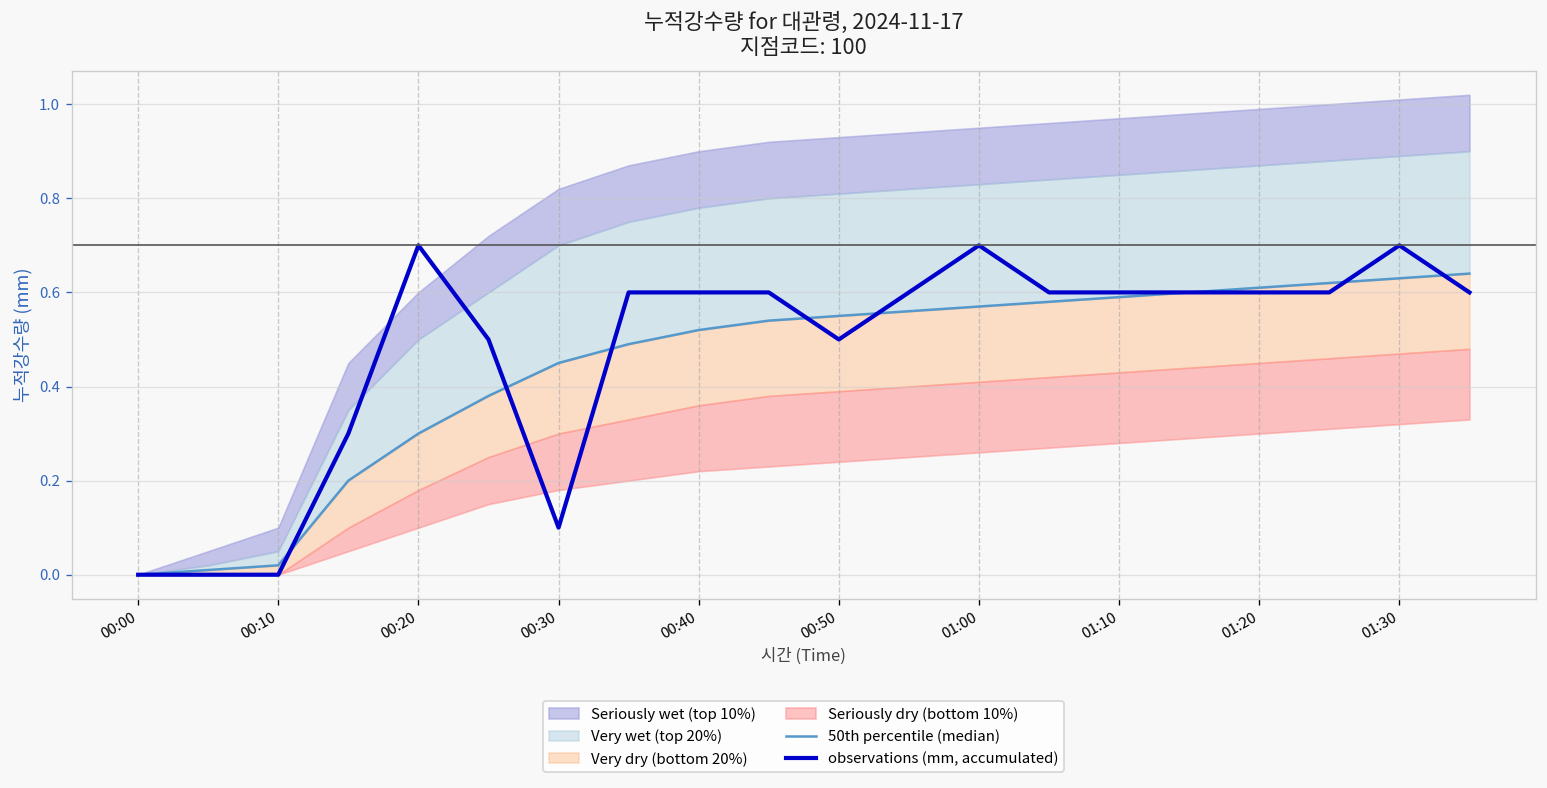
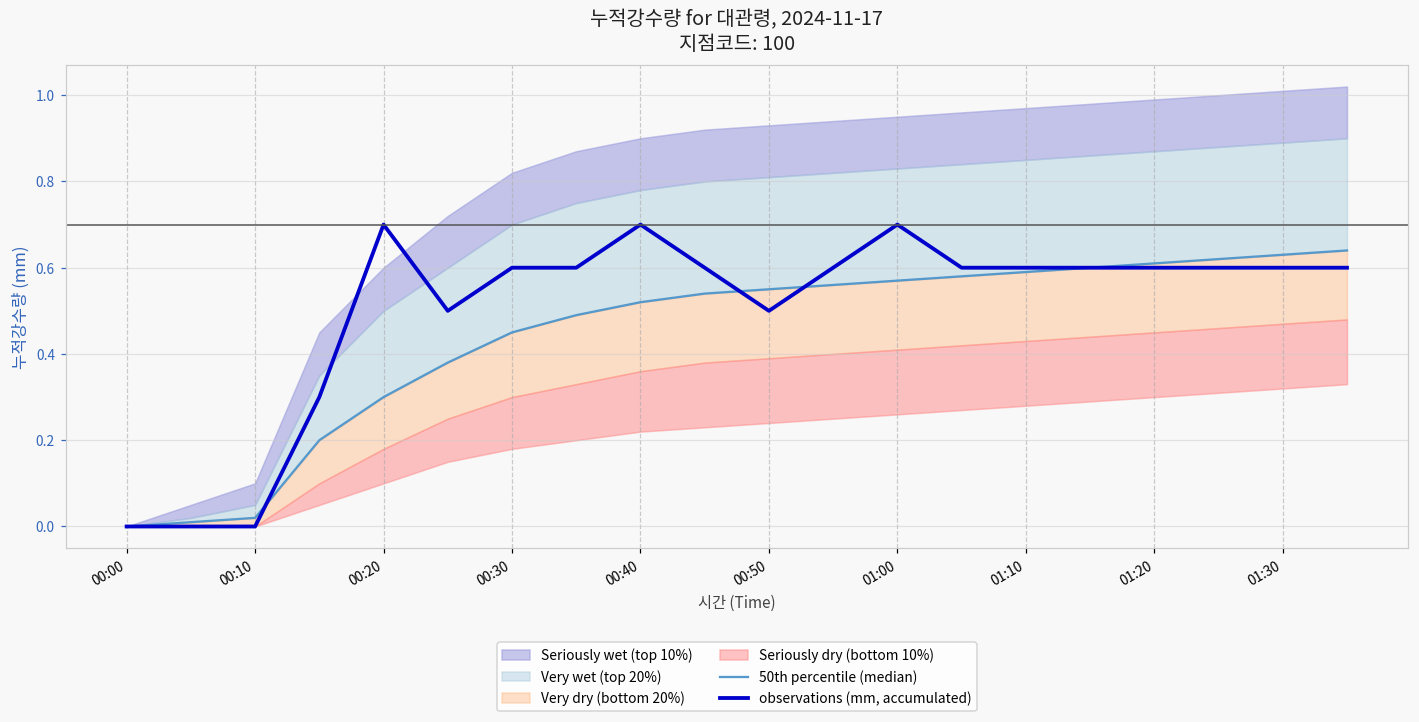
observations (mm, accumulated), 00:30: 0.1 -> 0.6
observations (mm, accumulated), 00:40: 0.6 -> 0.7
observations (mm, accumulated), 01:30: 0.7 -> 0.6
